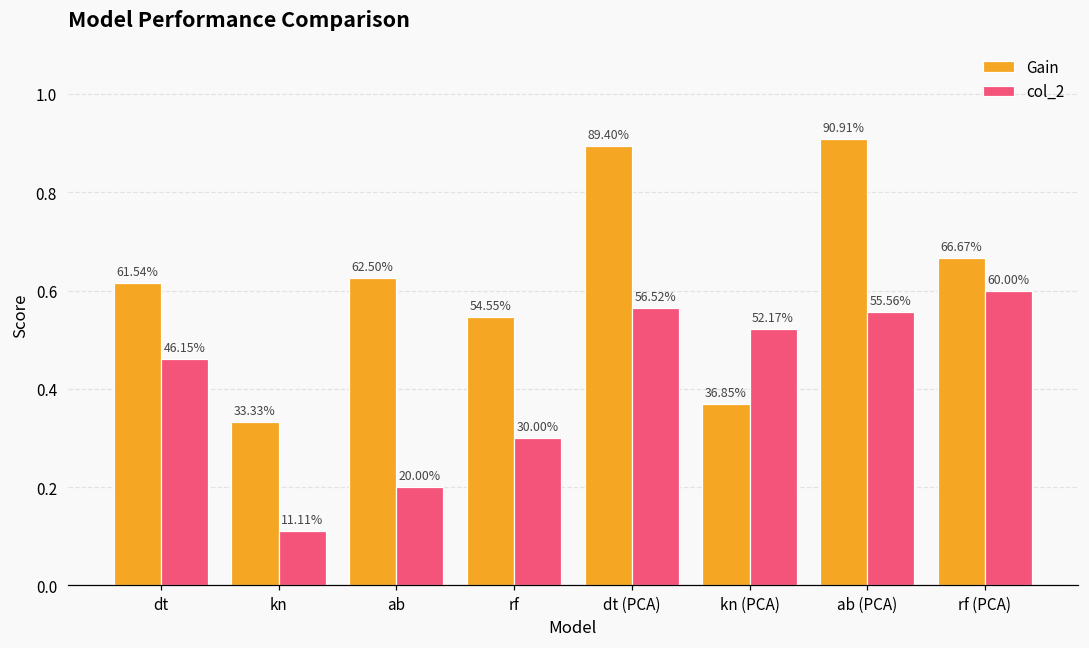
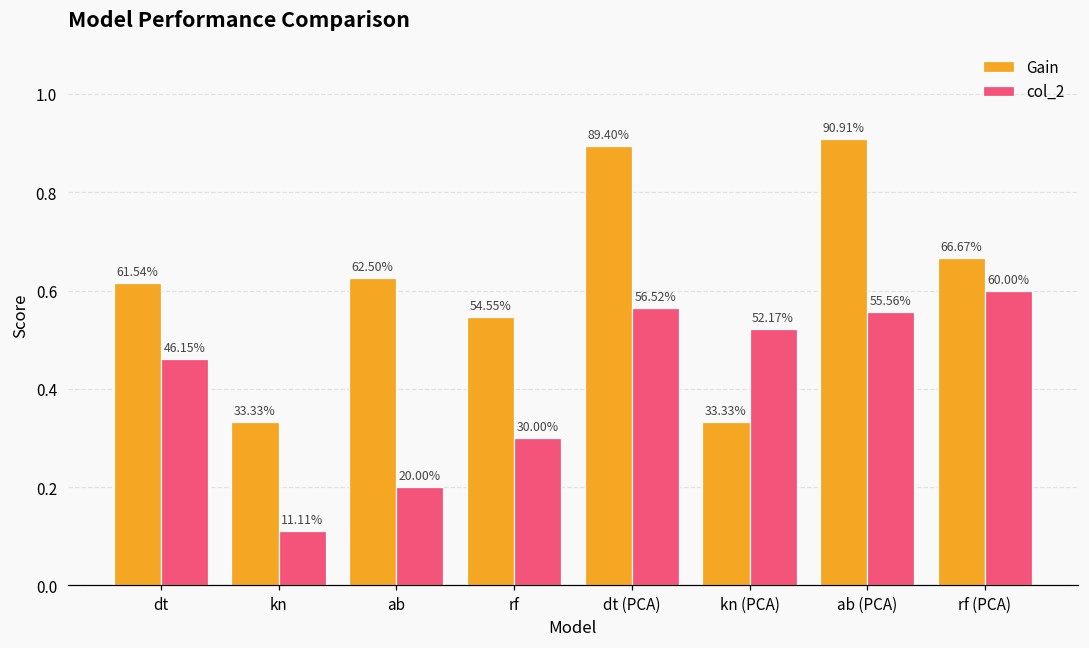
Gain, kn (PCA): 36.85% -> 33.33%
